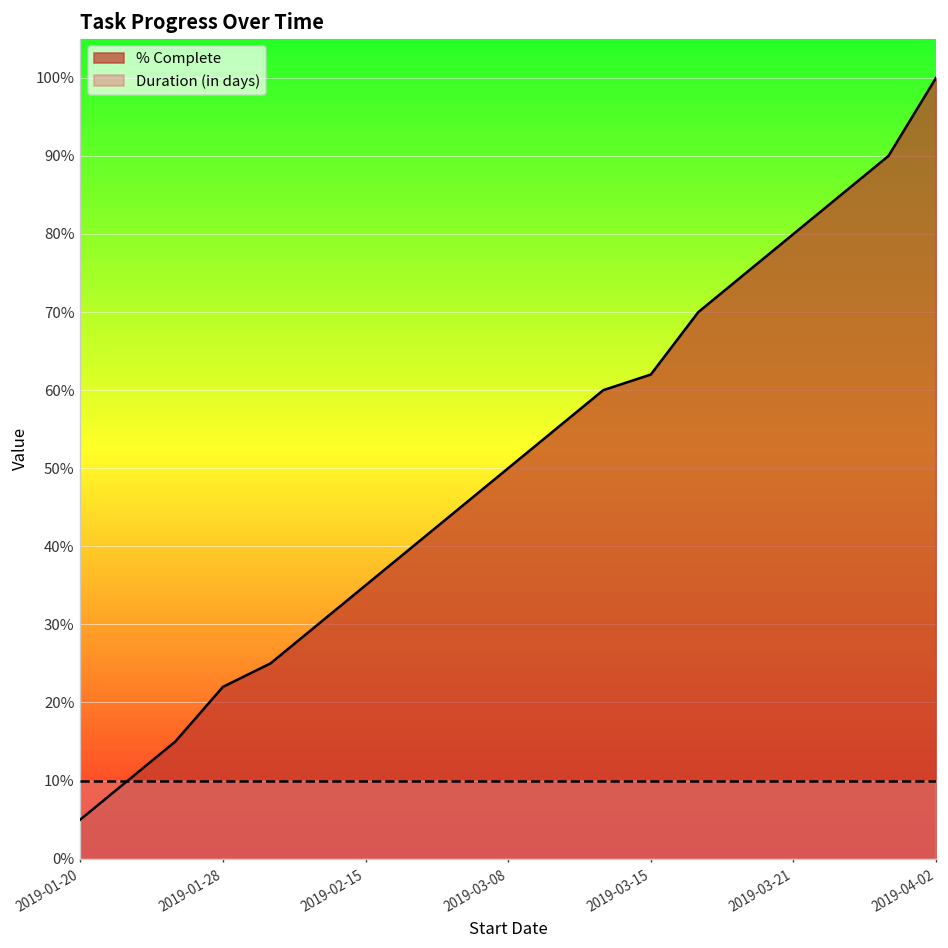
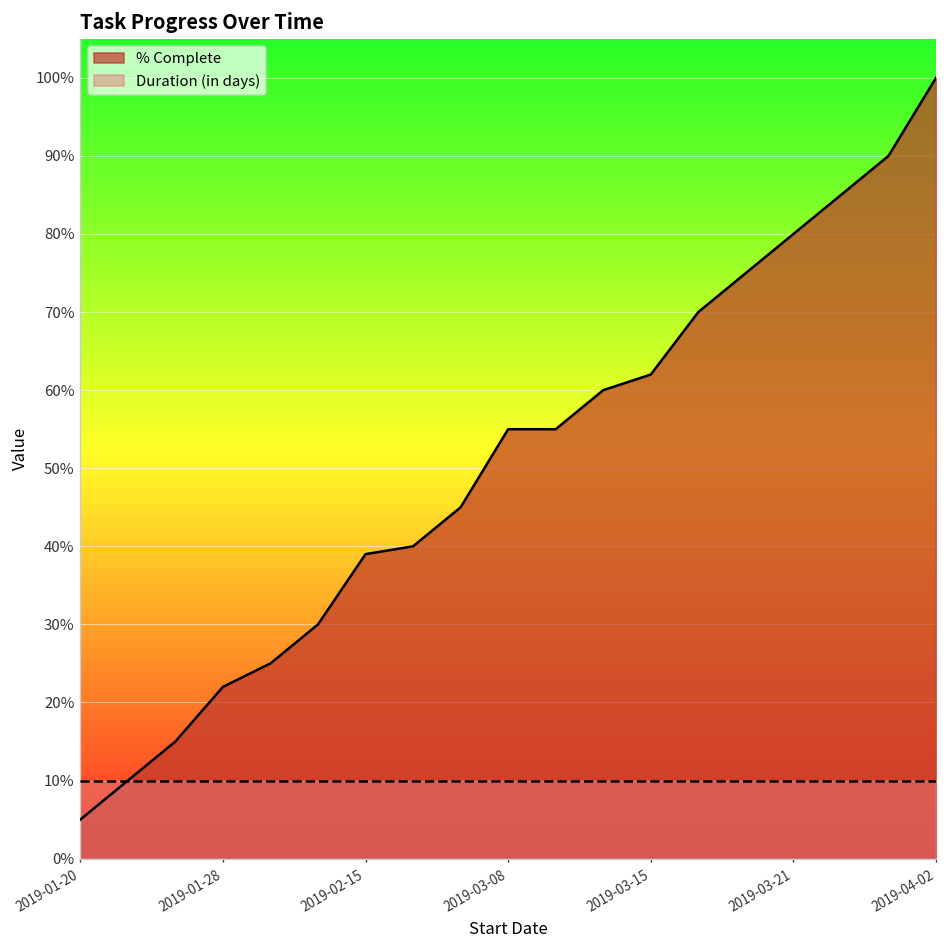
% Complete, 2019-02-15: 35% -> 39%
% Complete, 2019-03-08: 50% -> 55%
